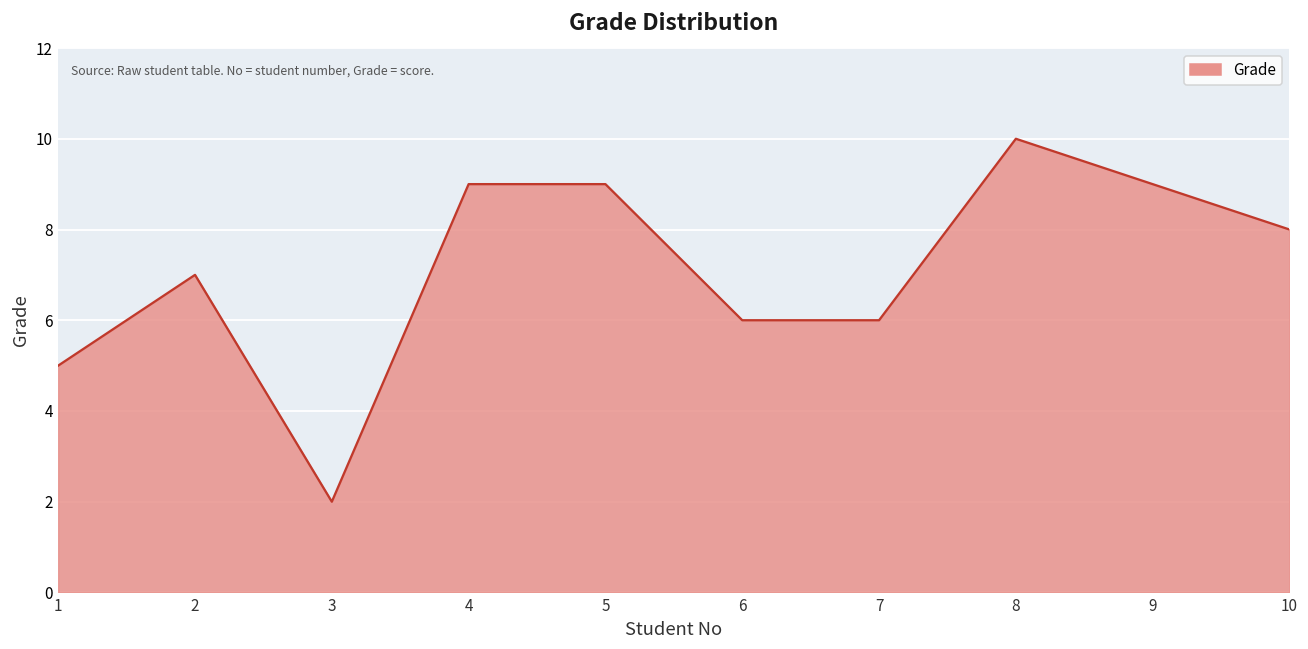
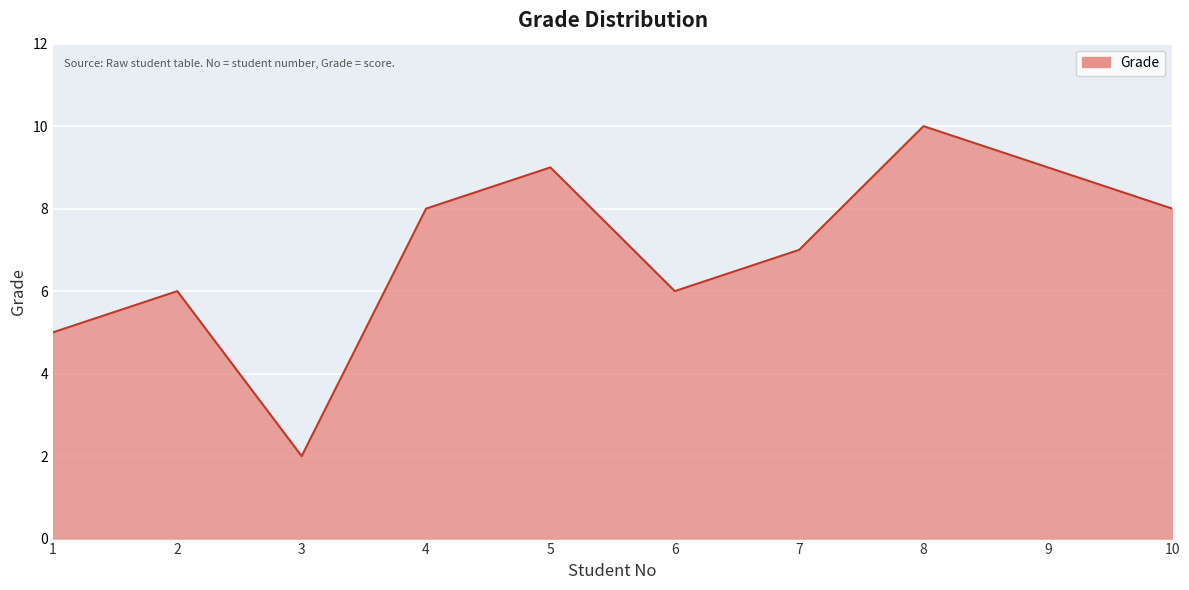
2: 7 -> 6
4: 9 -> 8
7: 6 -> 7
